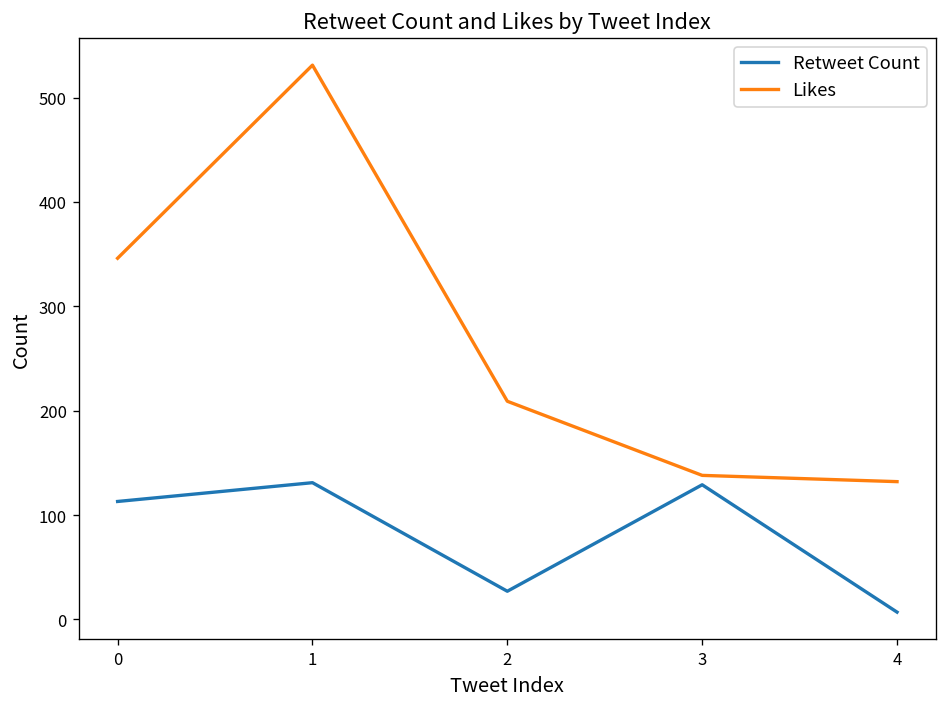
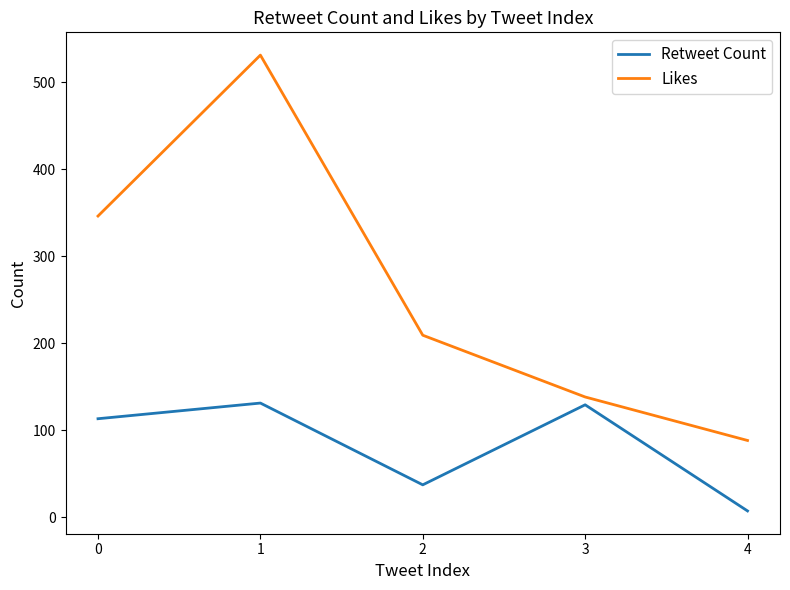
Retweet Count, 2: 30 -> 40
Likes, 4: 130 -> 90
